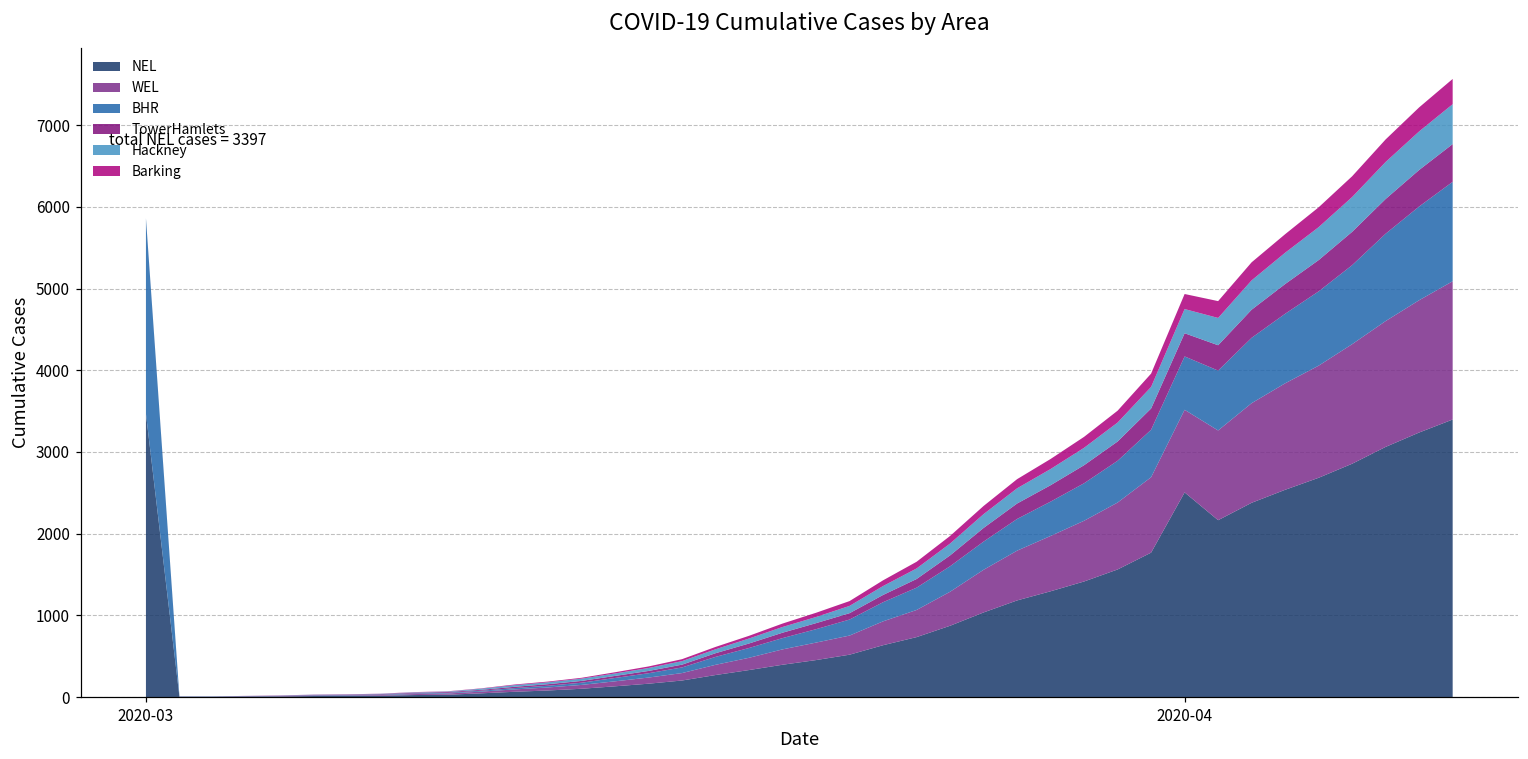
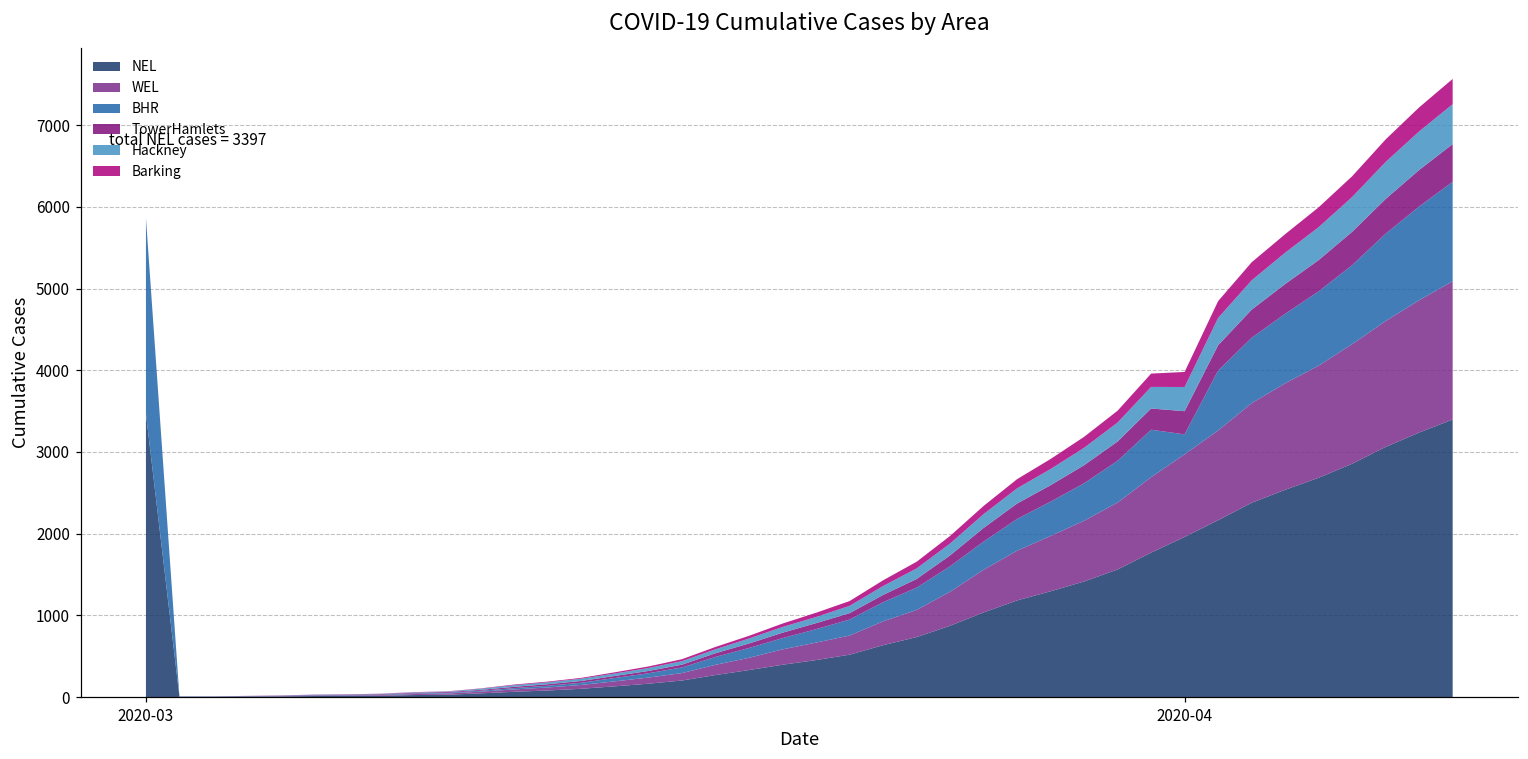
NEL, 2020-04: 2500 -> 2000
BHR, 2020-04: 700 -> 200
